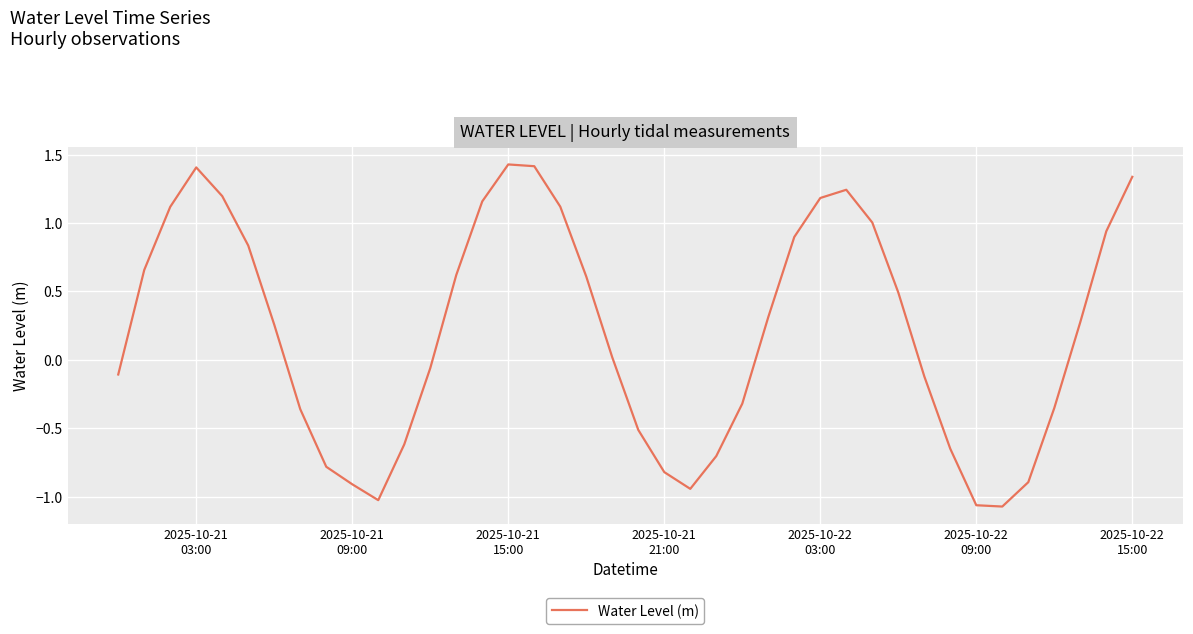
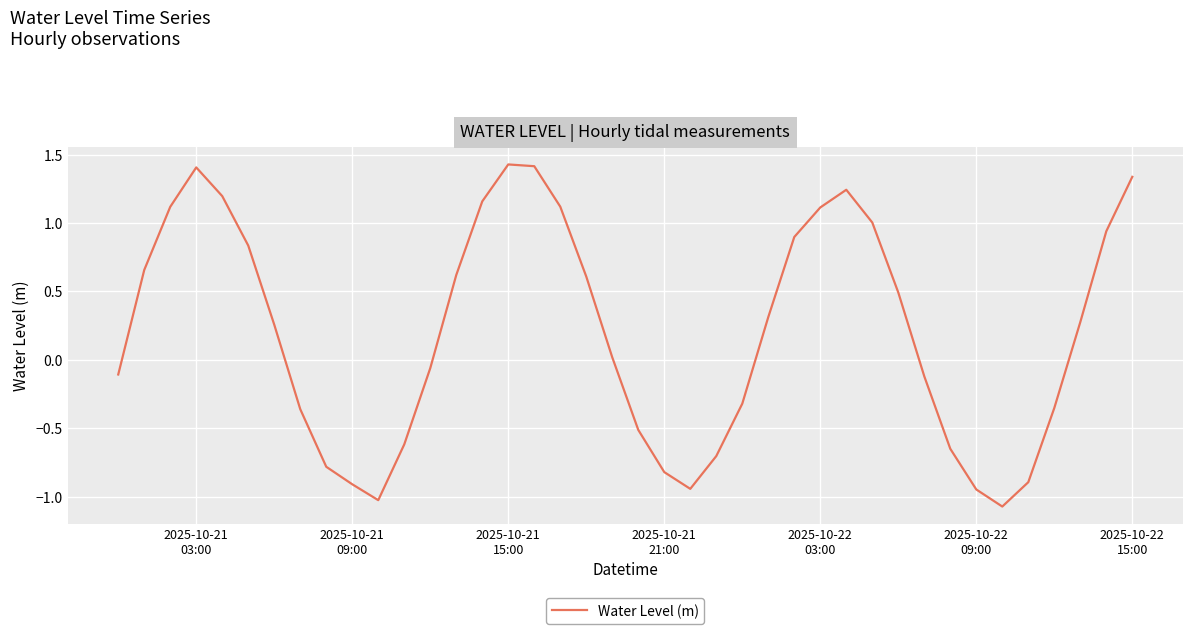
2025-10-22 03:00: 1.18 -> 1.11
2025-10-22 09:00: -1.06 -> -0.95
